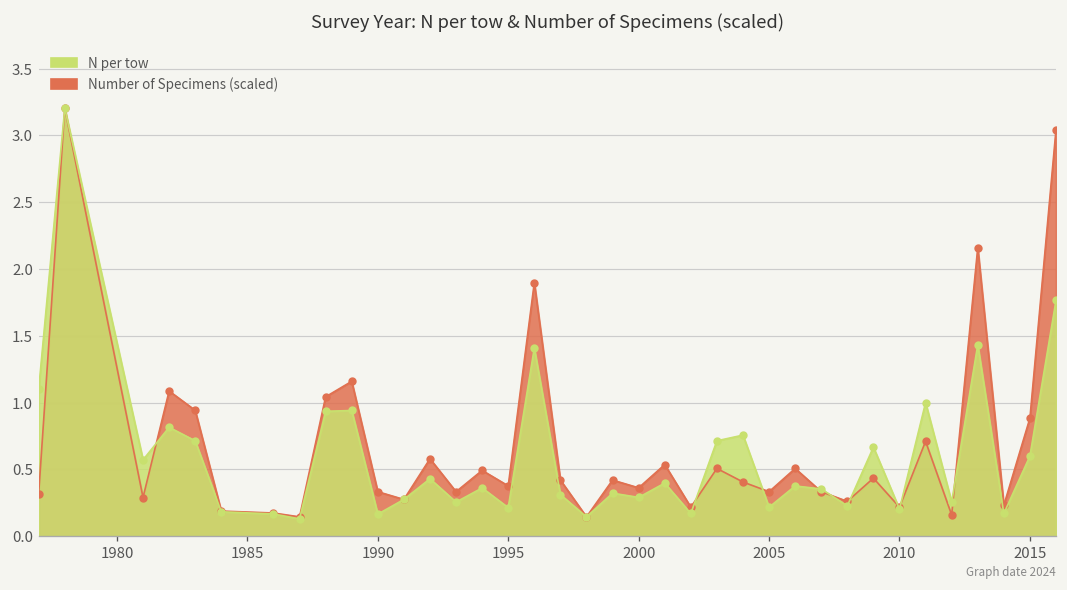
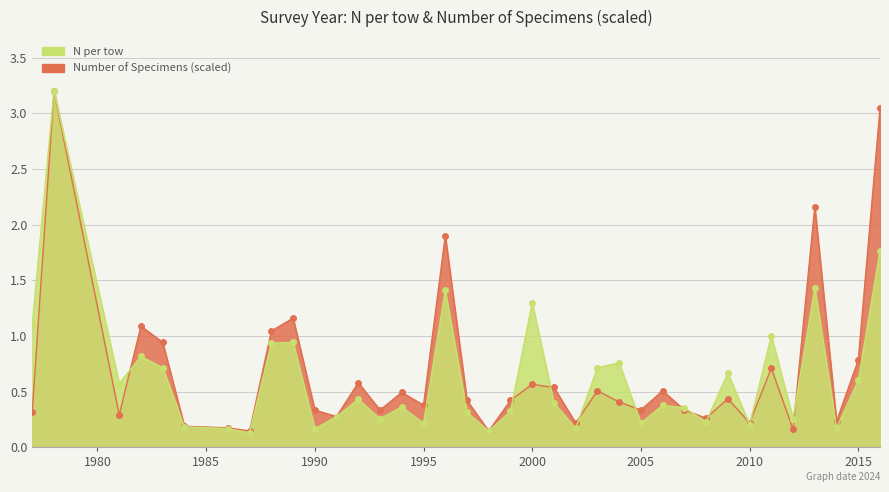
Number of Specimens (scaled), 2000: 0.36 -> 0.57
N per tow, 2000: 0.29 -> 1.30
Number of Specimens (scaled), 2015: 0.88 -> 0.78
